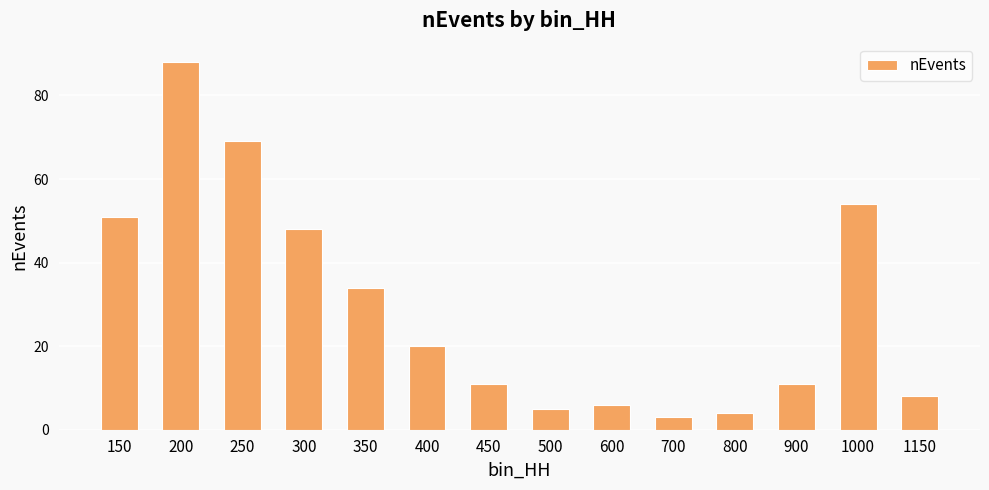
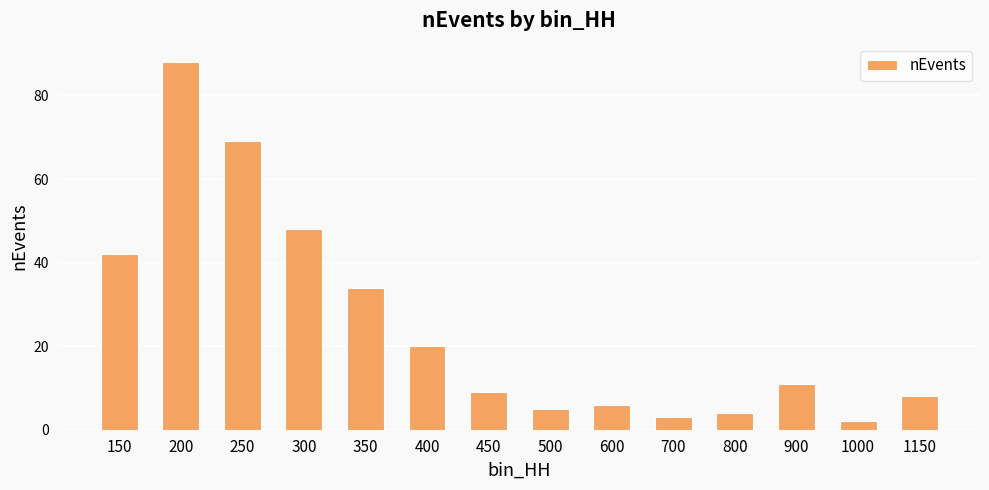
150: 51 -> 42
450: 11 -> 9
1000: 54 -> 2
